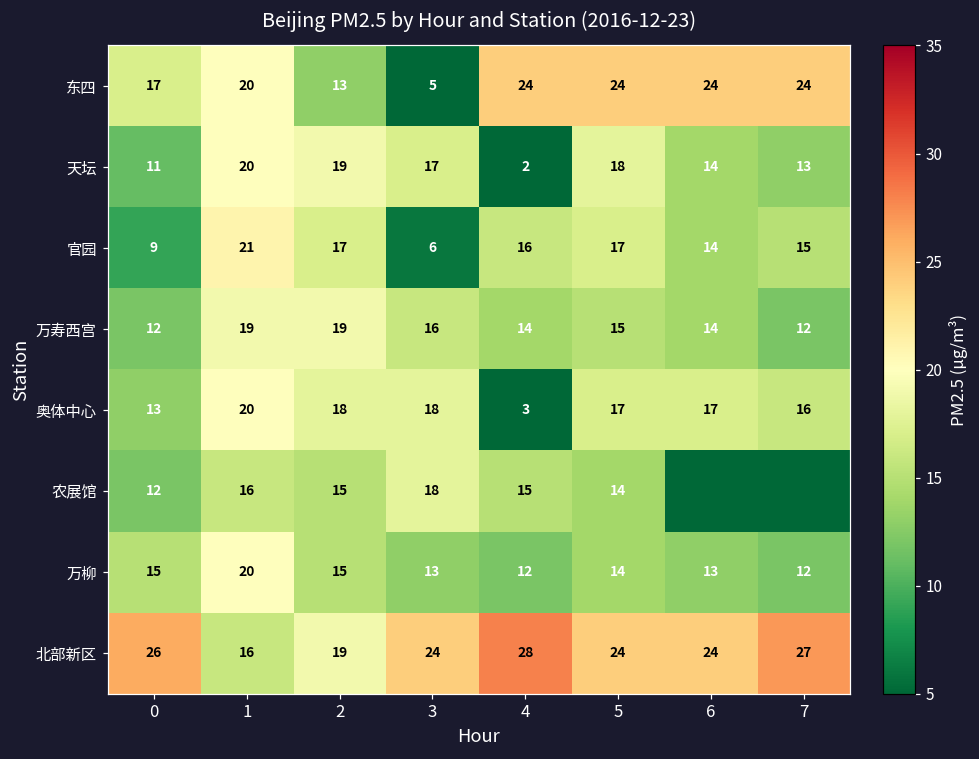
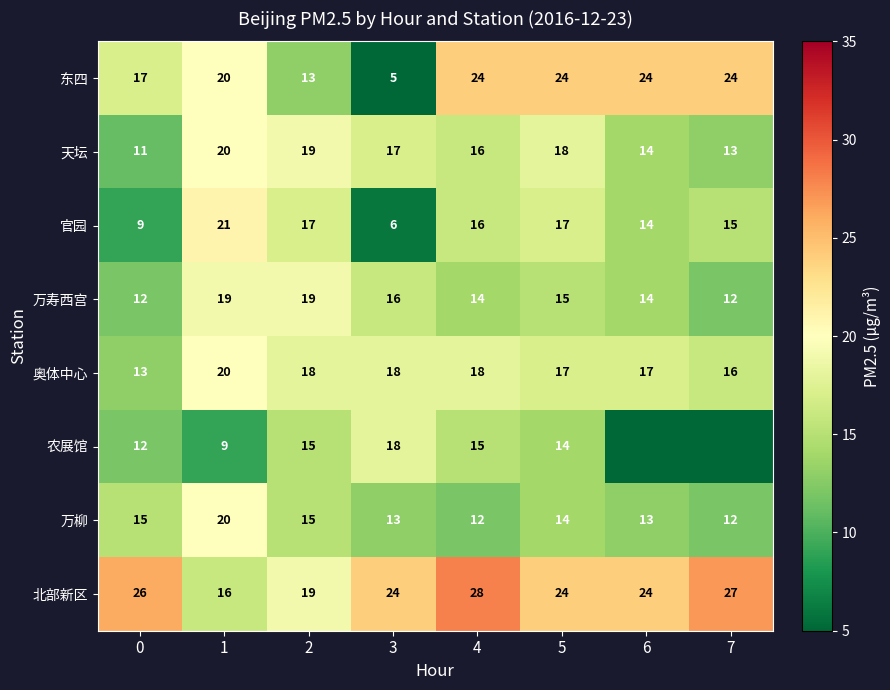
天坛, 4: 2 -> 16
奥体中心, 4: 3 -> 18
农展馆, 1: 16 -> 9
